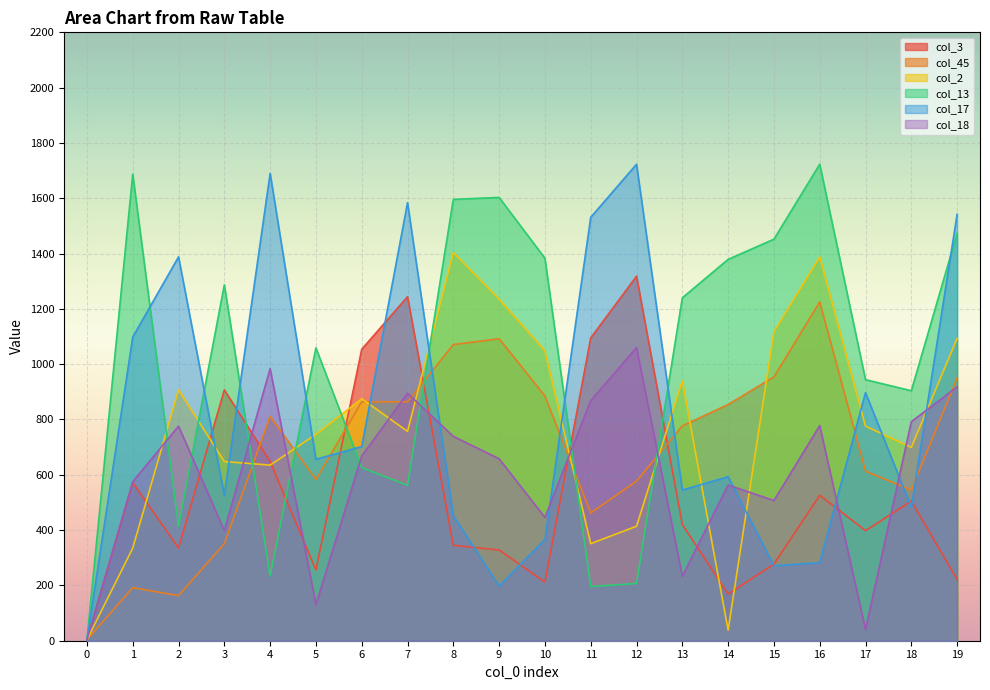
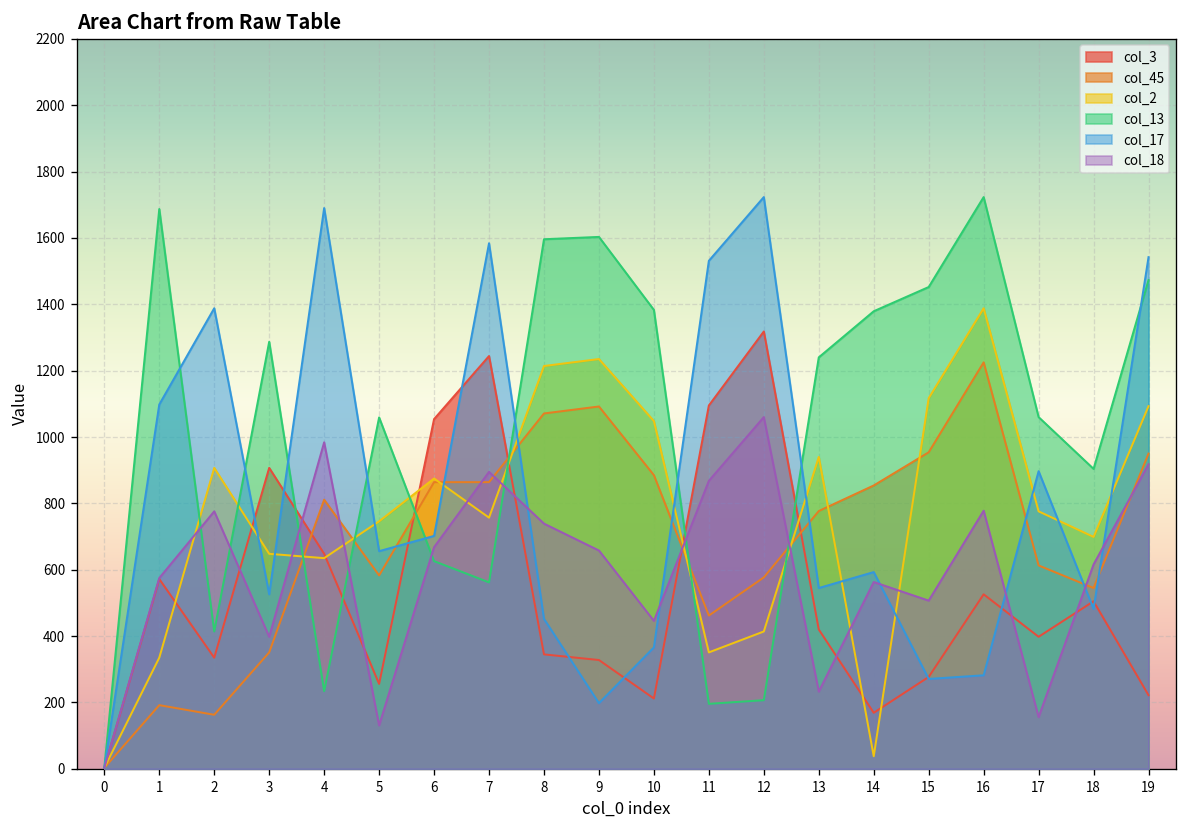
col_2, 8: 1400 -> 1210
col_13, 17: 940 -> 1060
col_18, 17: 40 -> 160
col_18, 18: 790 -> 620
